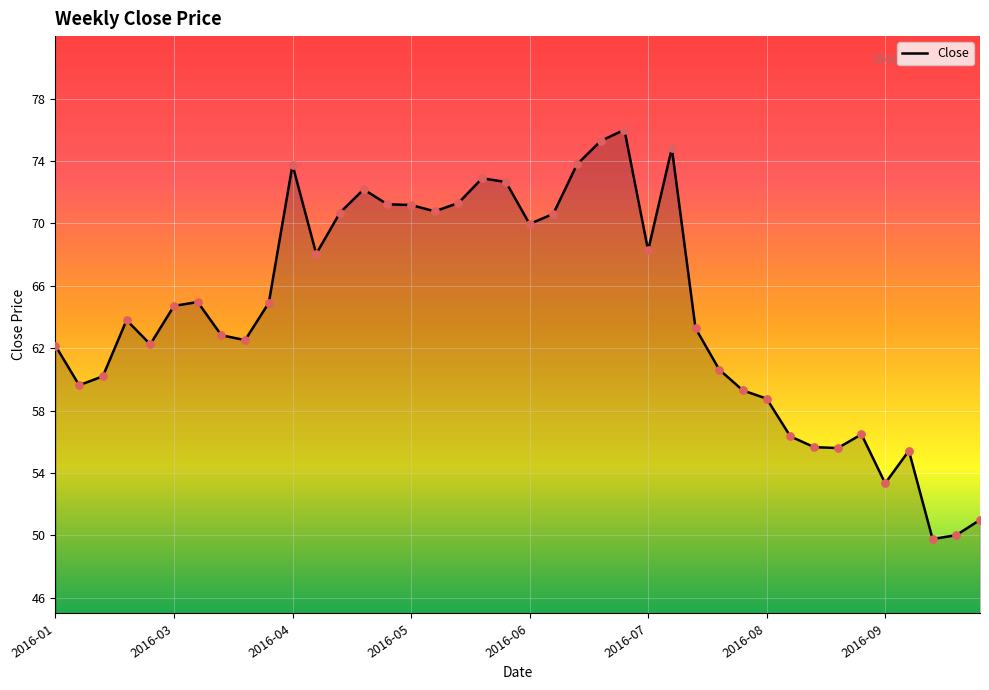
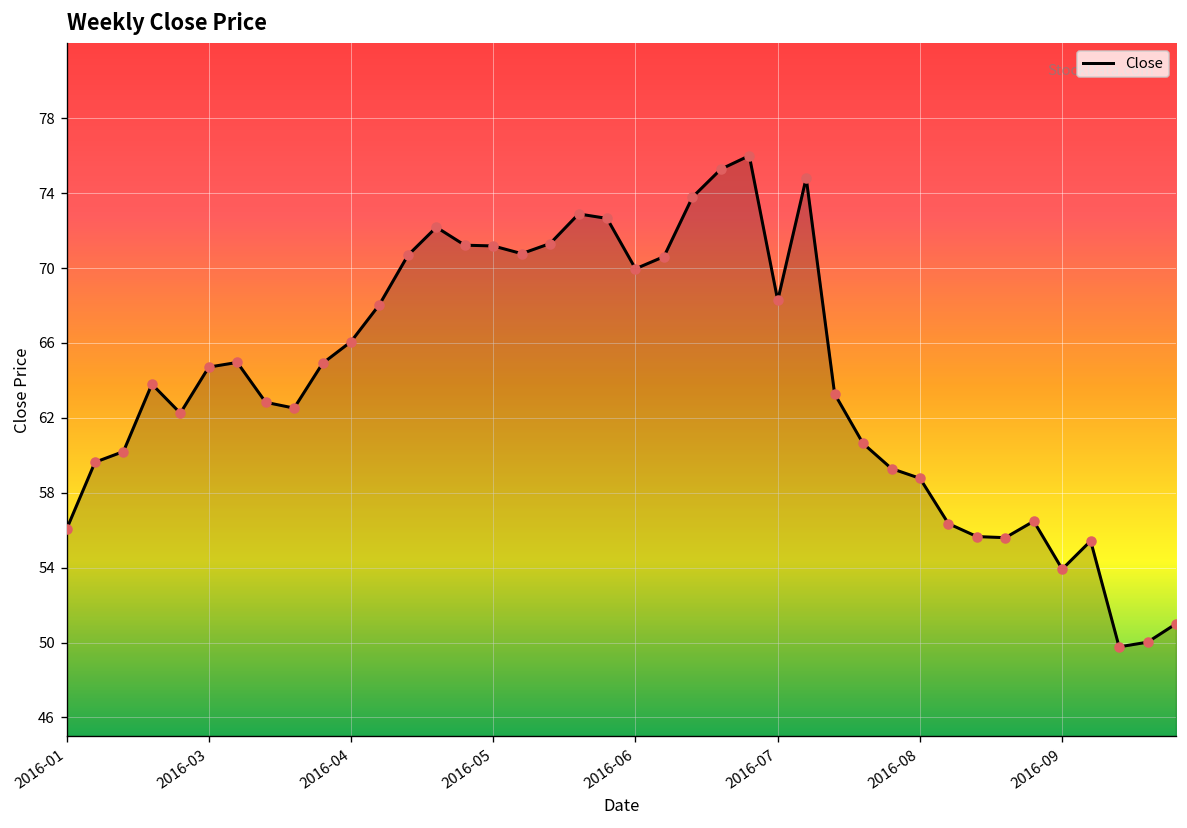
2016-01: 62.2 -> 56.1
2016-04: 73.8 -> 66.1
2016-09: 53.3 -> 53.9
